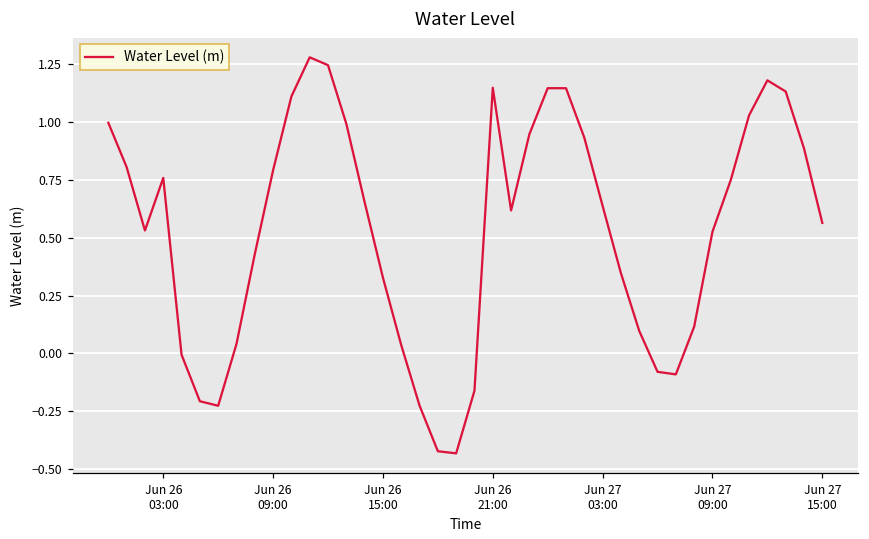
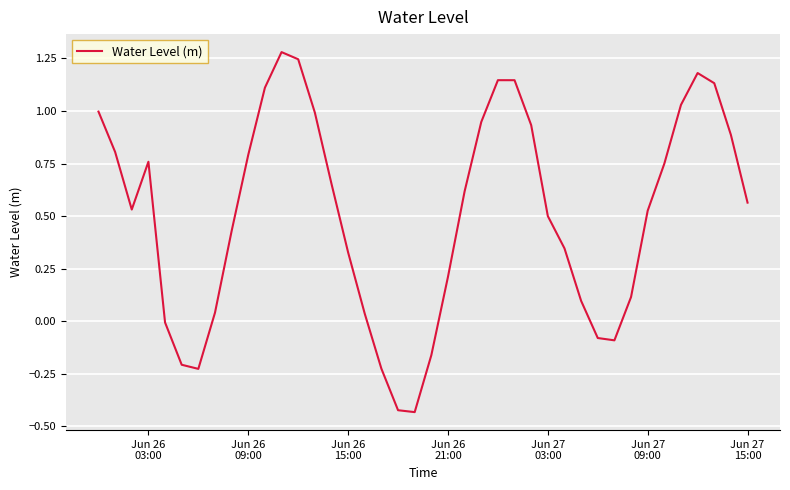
Jun 26 21:00: 1.15 -> 0.21
Jun 27 03:00: 0.64 -> 0.50
